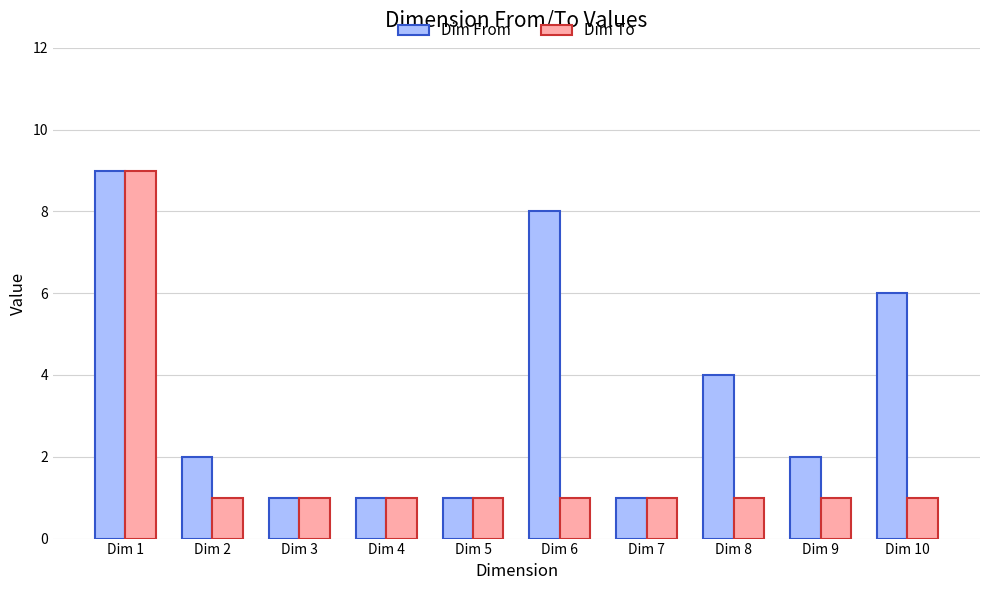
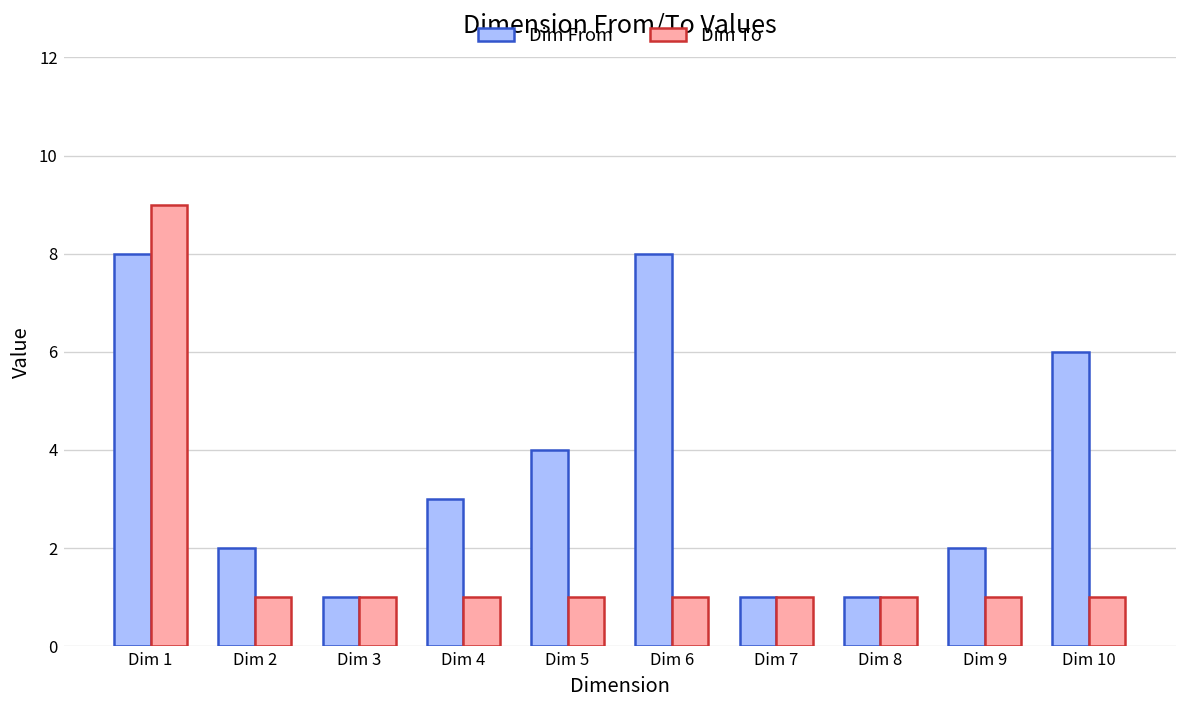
Dim From, Dim 1: 9 -> 8
Dim From, Dim 4: 1 -> 3
Dim From, Dim 5: 1 -> 4
Dim From, Dim 8: 4 -> 1
